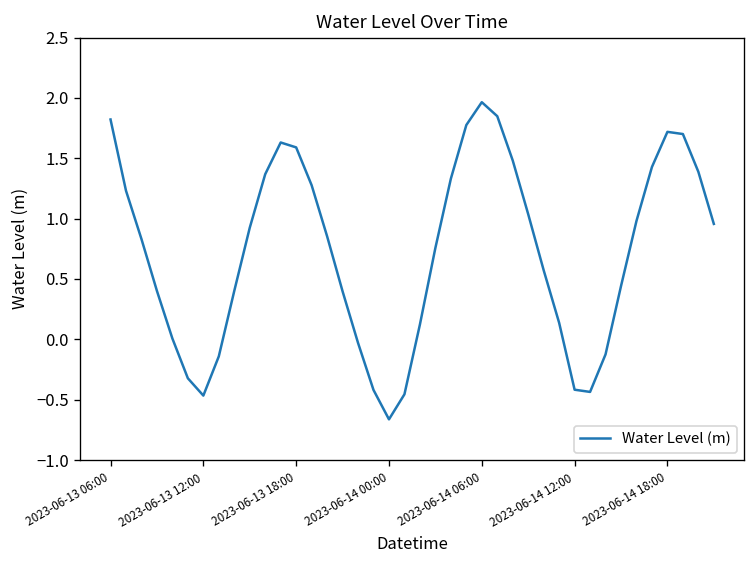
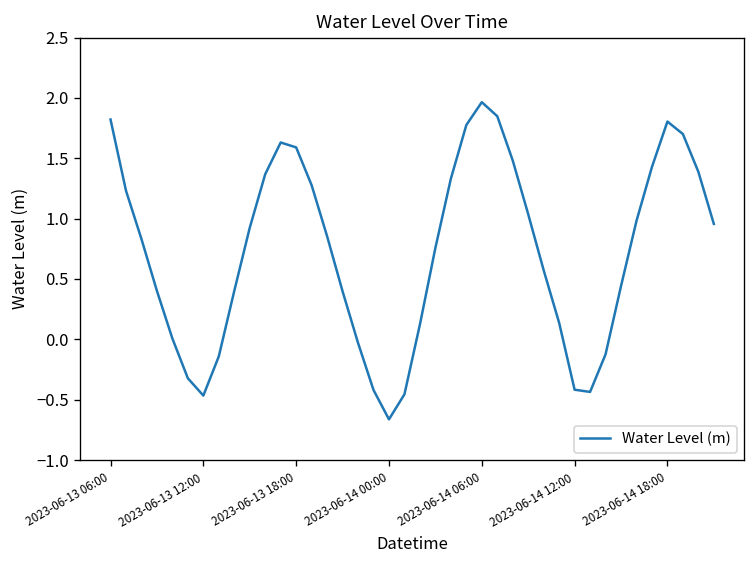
2023-06-14 18:00: 1.72 -> 1.80
